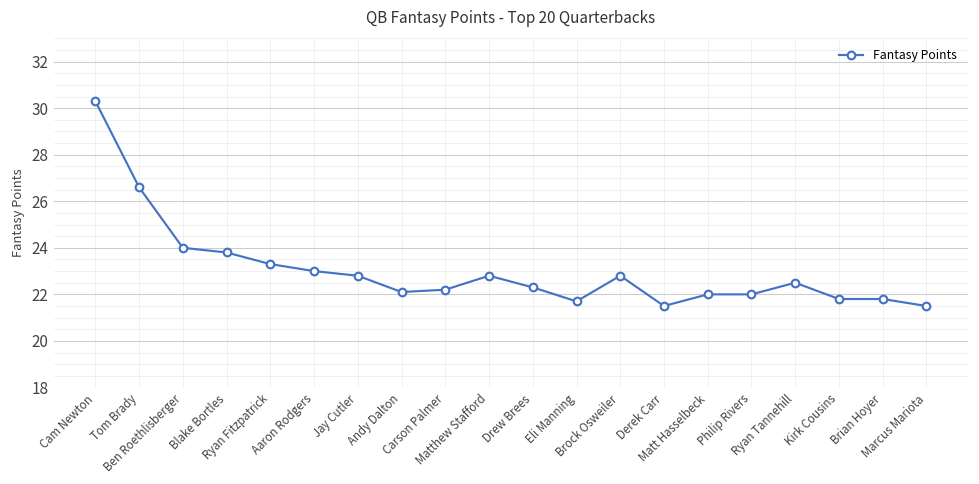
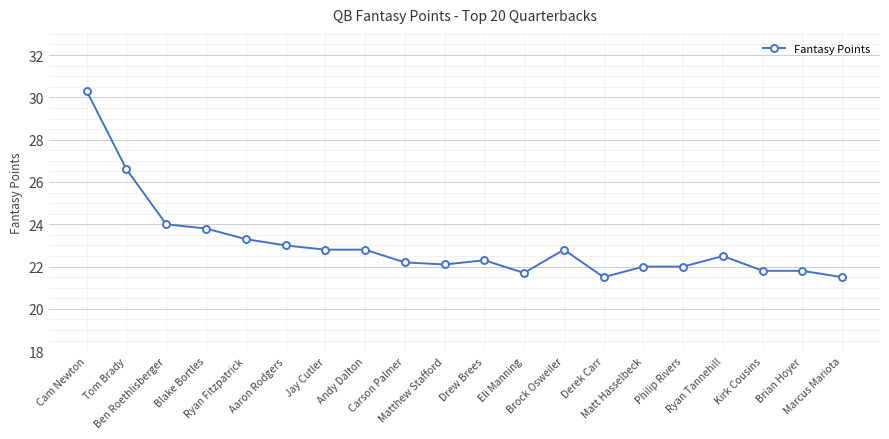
Andy Dalton: 22.1 -> 22.8
Matthew Stafford: 22.8 -> 22.1
